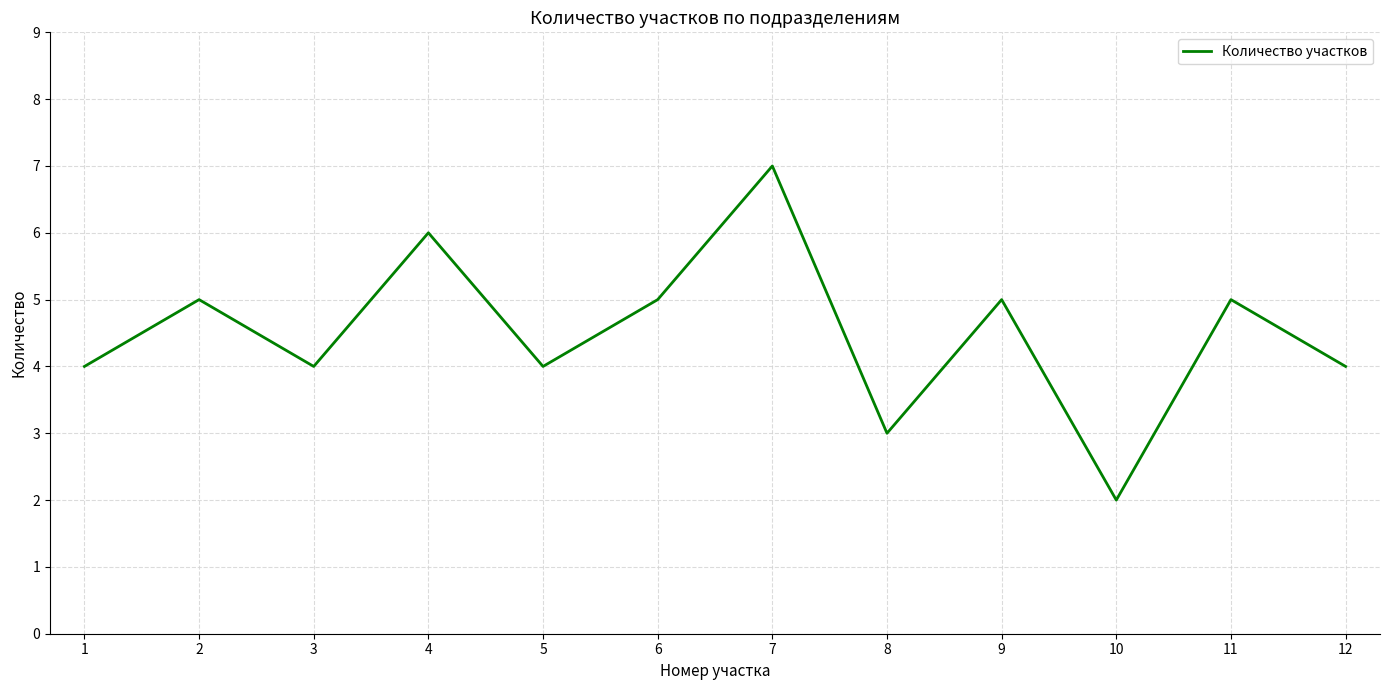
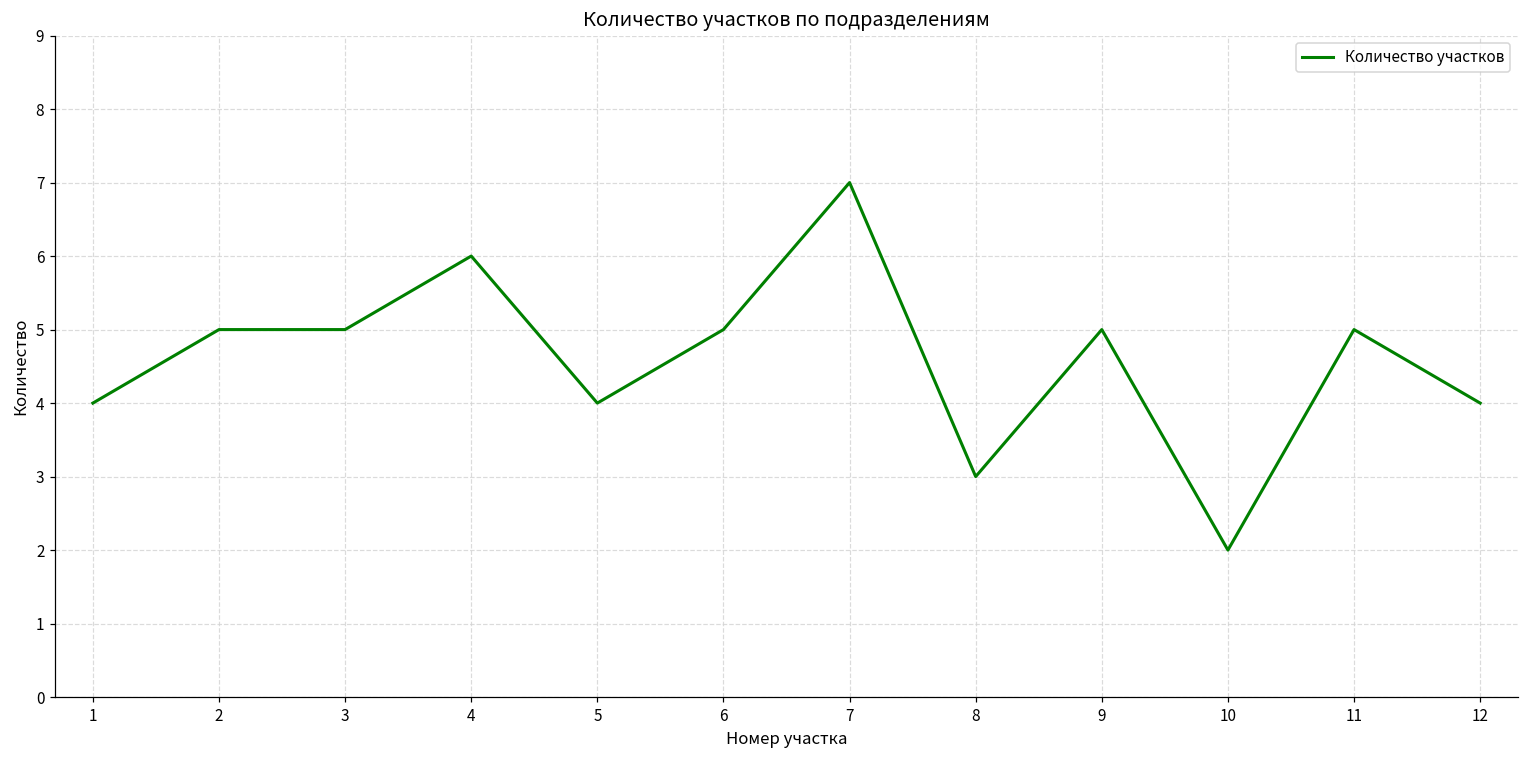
3: 4 -> 5
